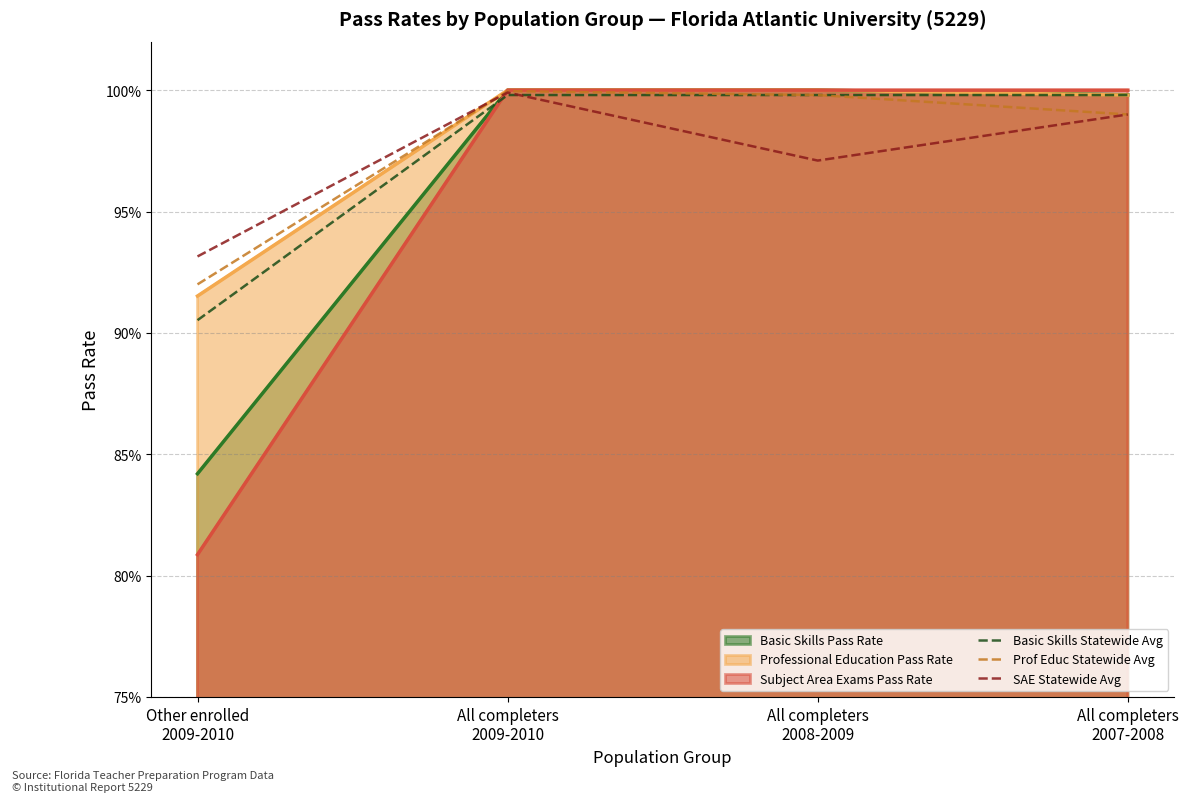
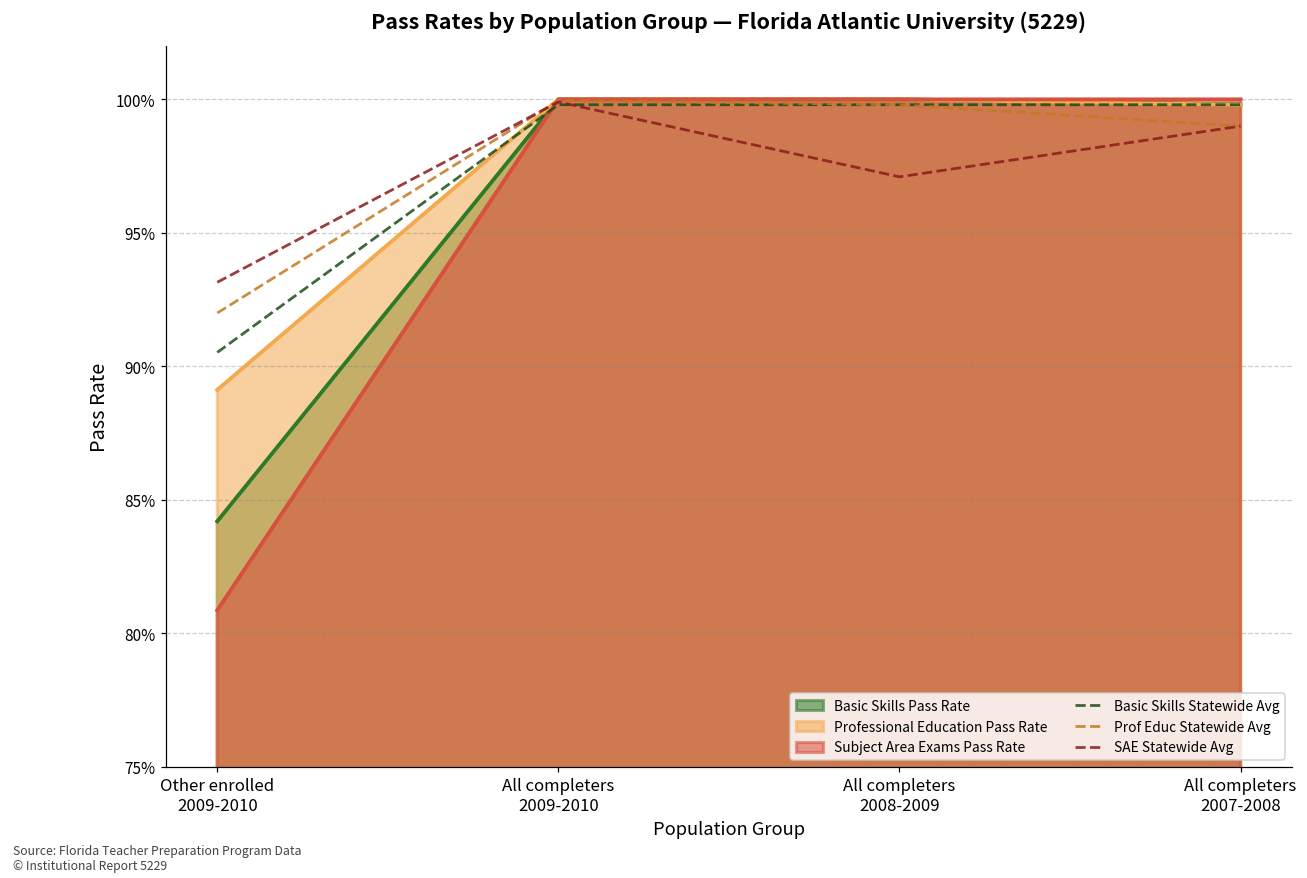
Professional Education Pass Rate, Other enrolled 2009-2010: 91.5% -> 89.1%
